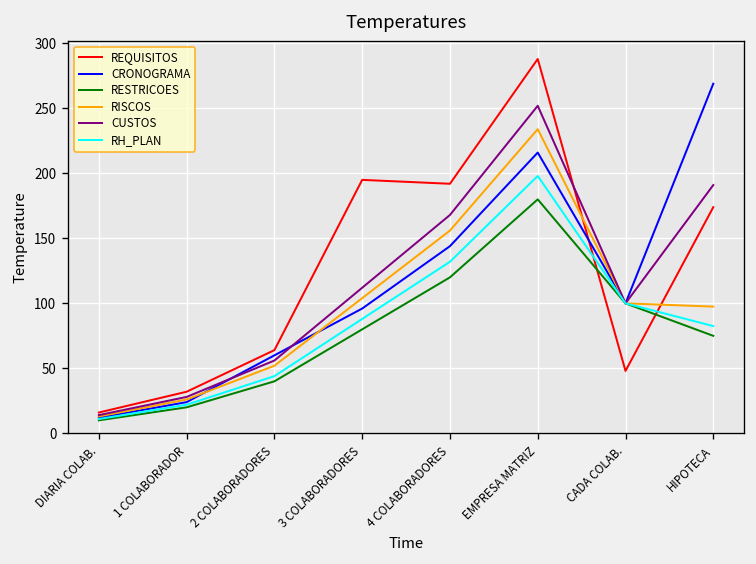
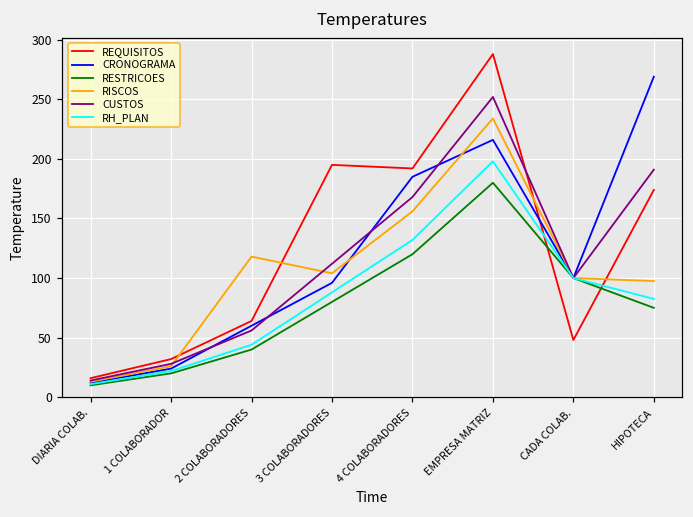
RISCOS, 2 COLABORADORES: 52 -> 118
CRONOGRAMA, 4 COLABORADORES: 144 -> 185
